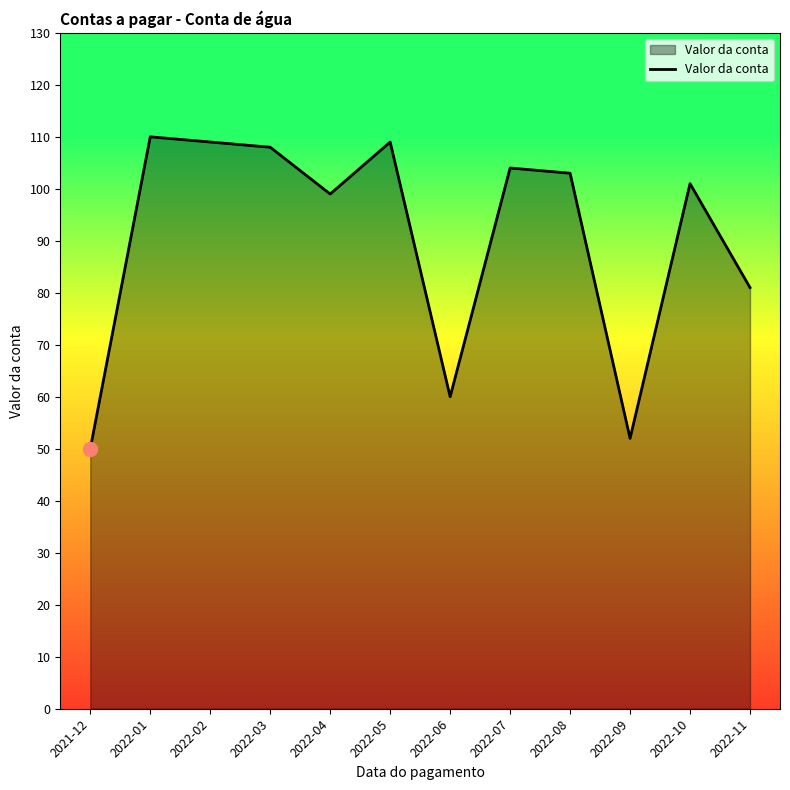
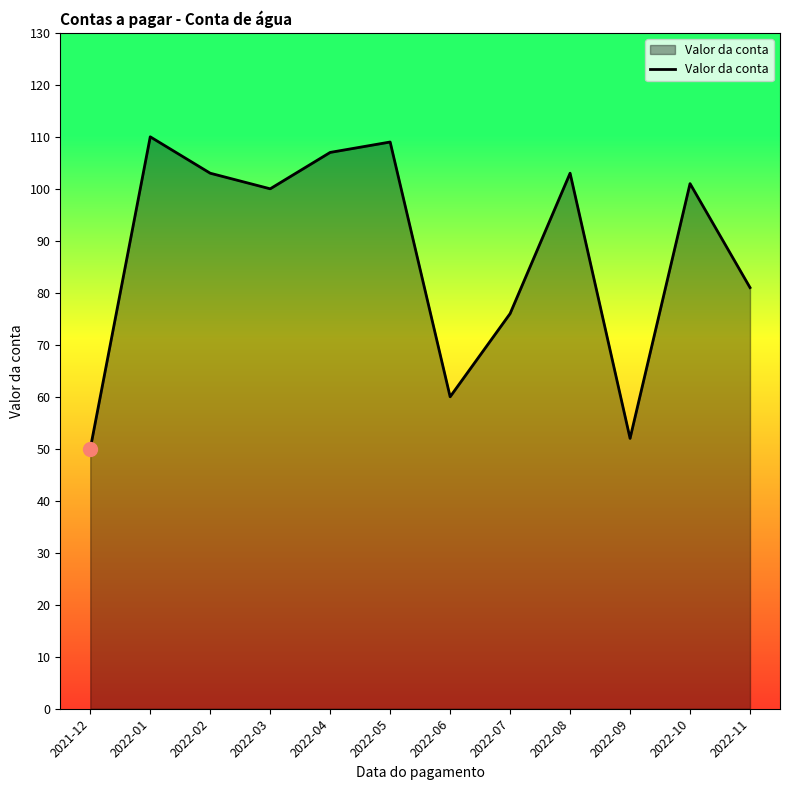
Valor da conta, 2022-02: 109 -> 103
Valor da conta, 2022-03: 108 -> 100
Valor da conta, 2022-04: 99 -> 107
Valor da conta, 2022-07: 104 -> 76
